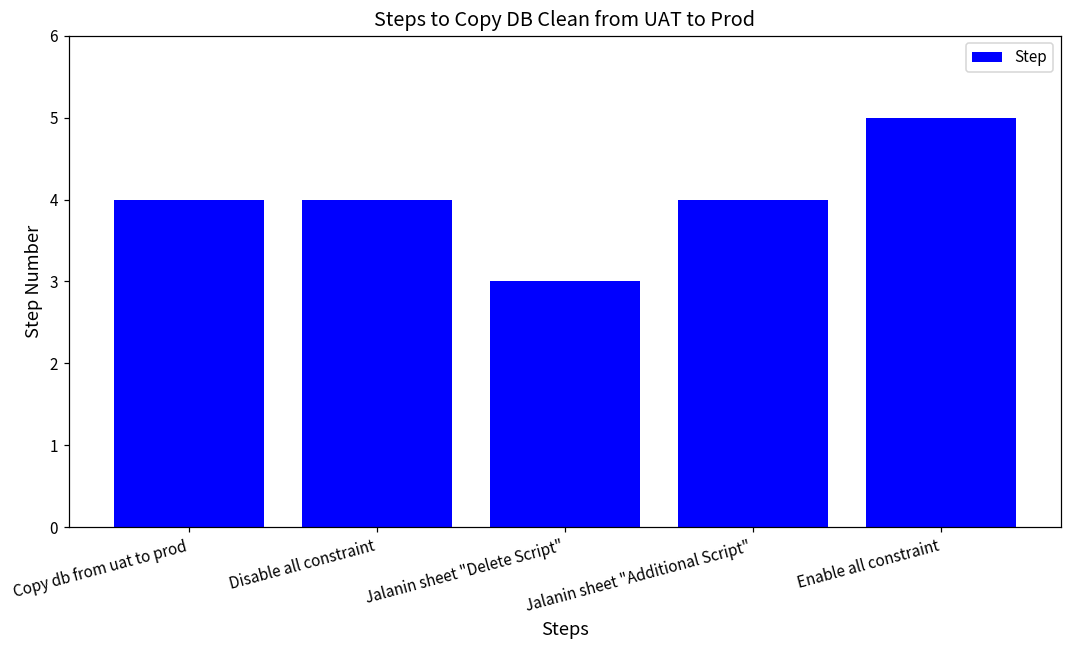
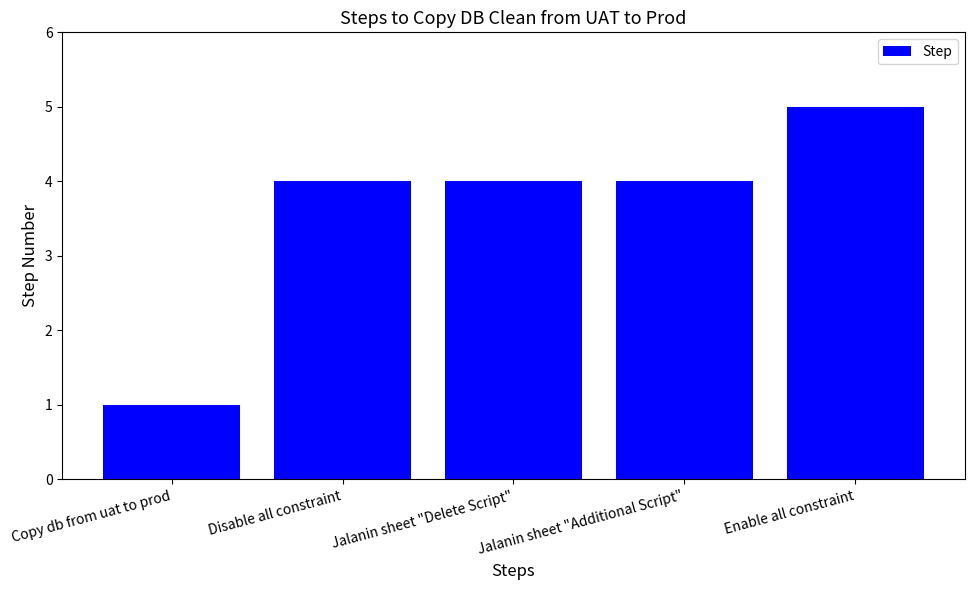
Copy db from uat to prod: 4 -> 1
Jalanin sheet "Delete Script": 3 -> 4
